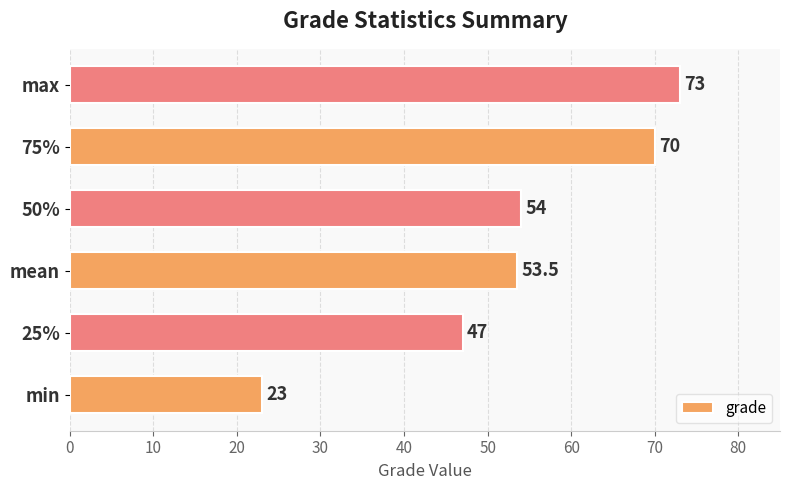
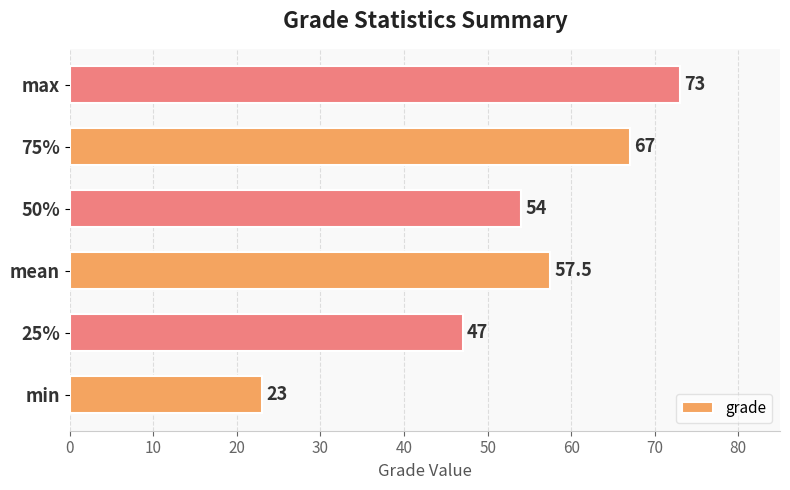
75%: 70 -> 67
mean: 53.5 -> 57.5
